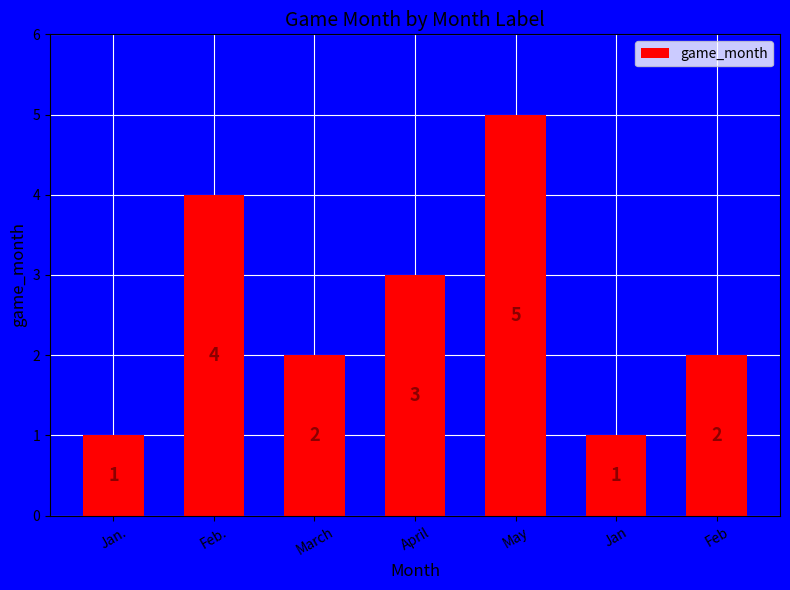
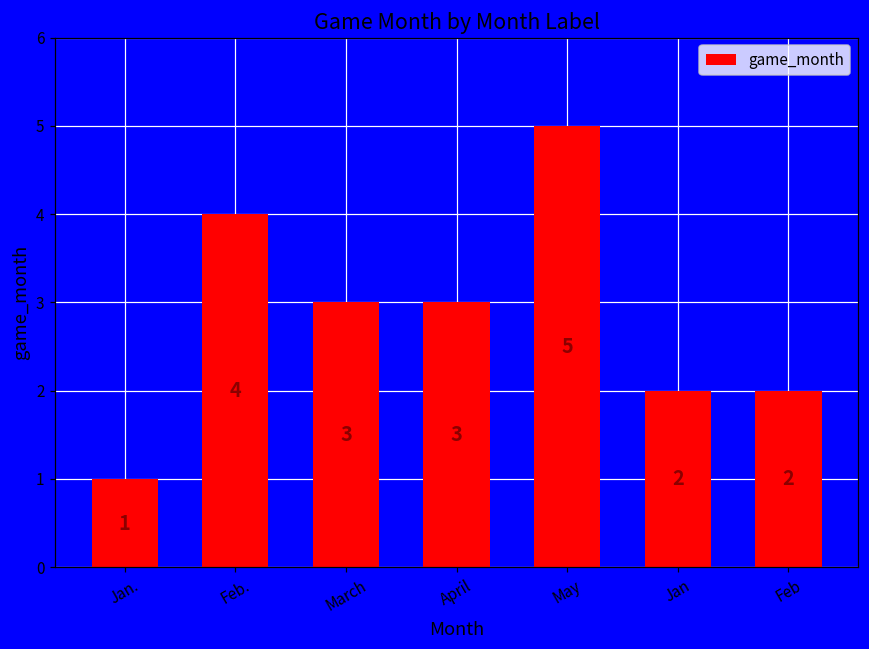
March: 2 -> 3
Jan: 1 -> 2
